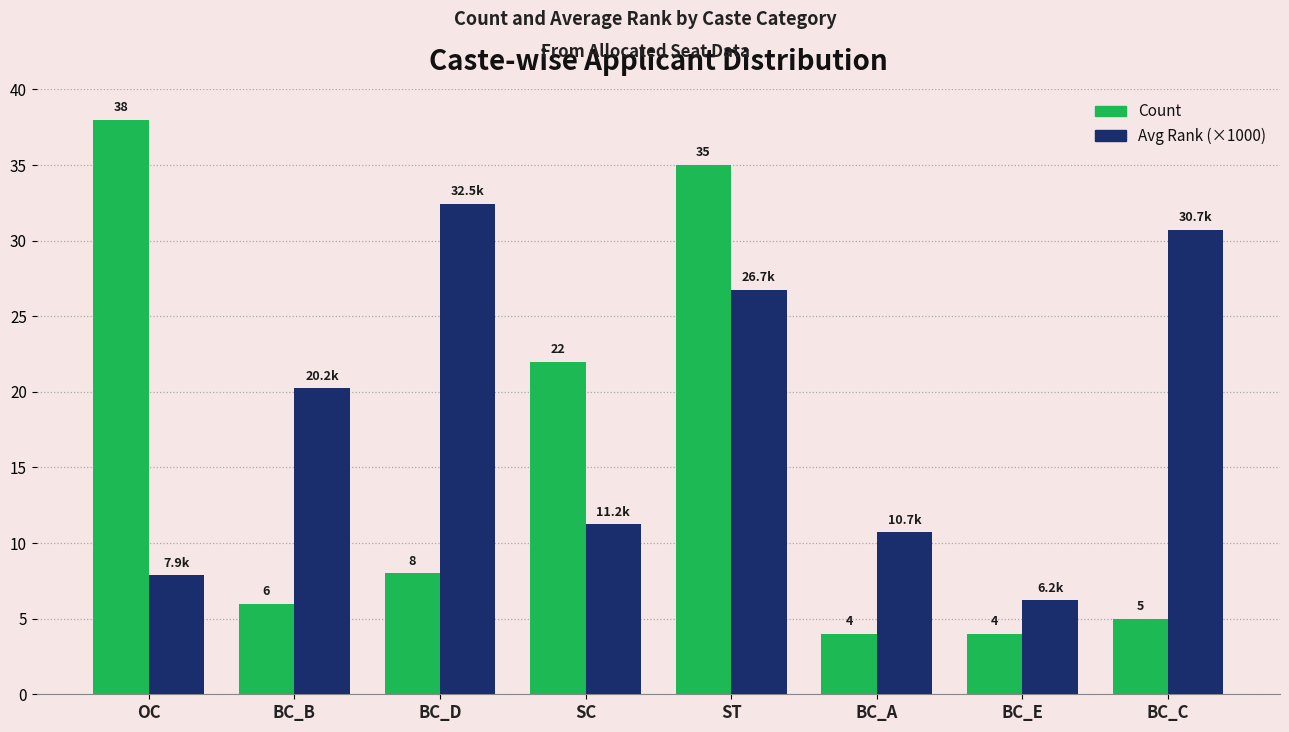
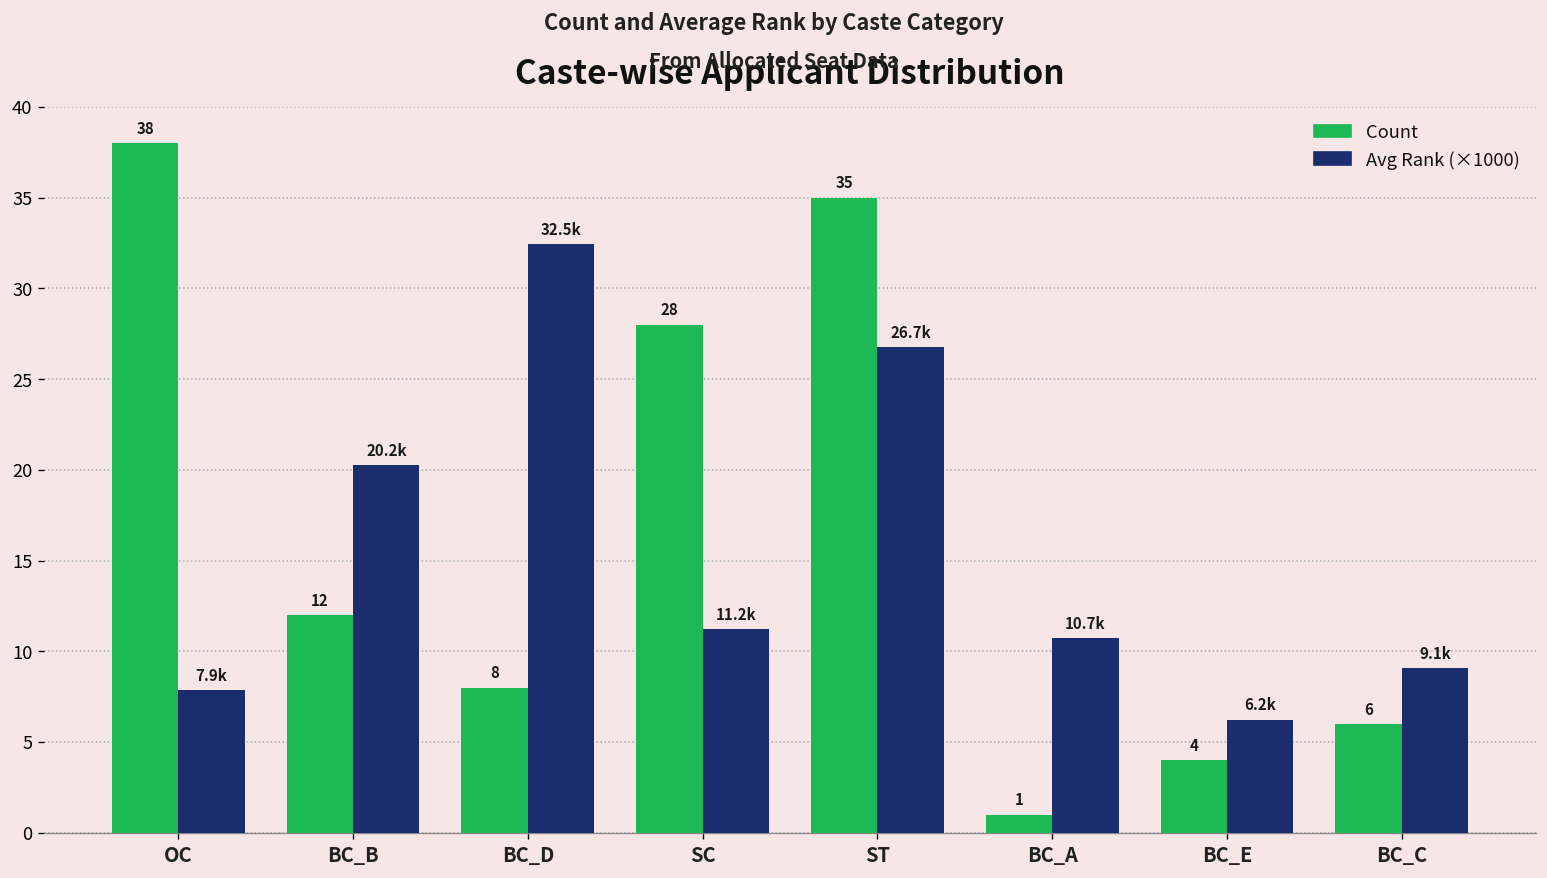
Count, BC_B: 6 -> 12
Count, SC: 22 -> 28
Count, BC_A: 4 -> 1
Count, BC_C: 5 -> 6
Avg Rank (×1000), BC_C: 30.7k -> 9.1k
